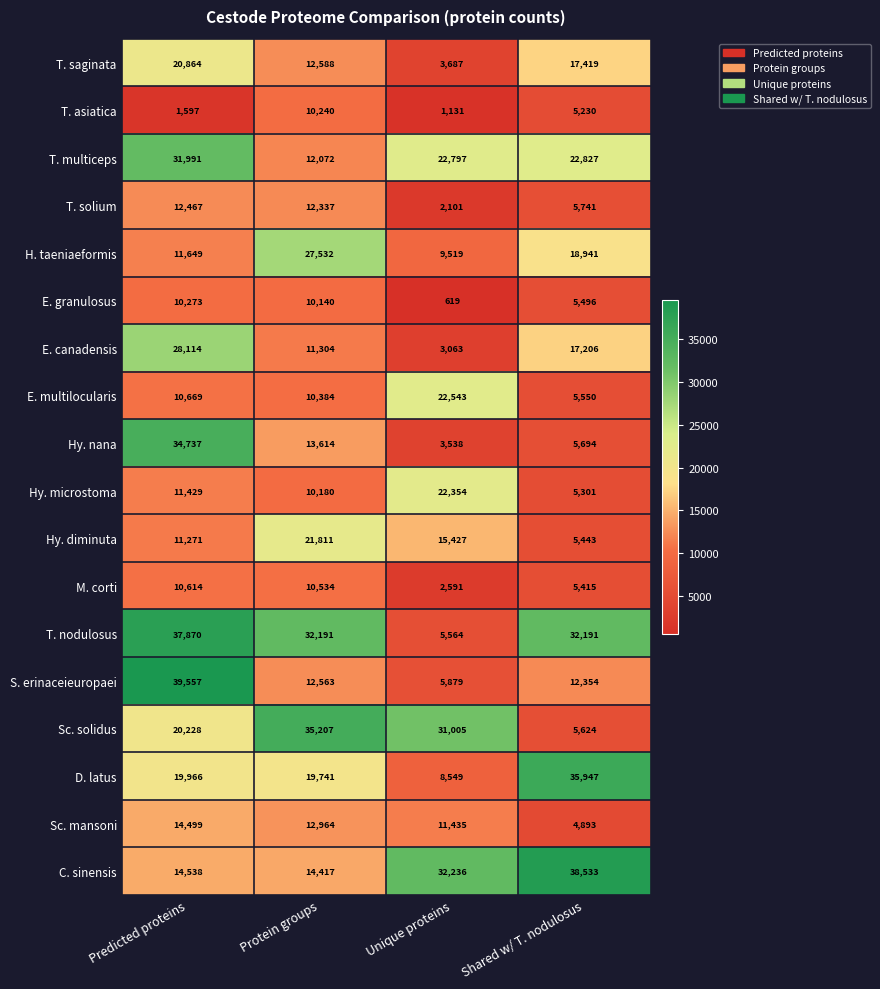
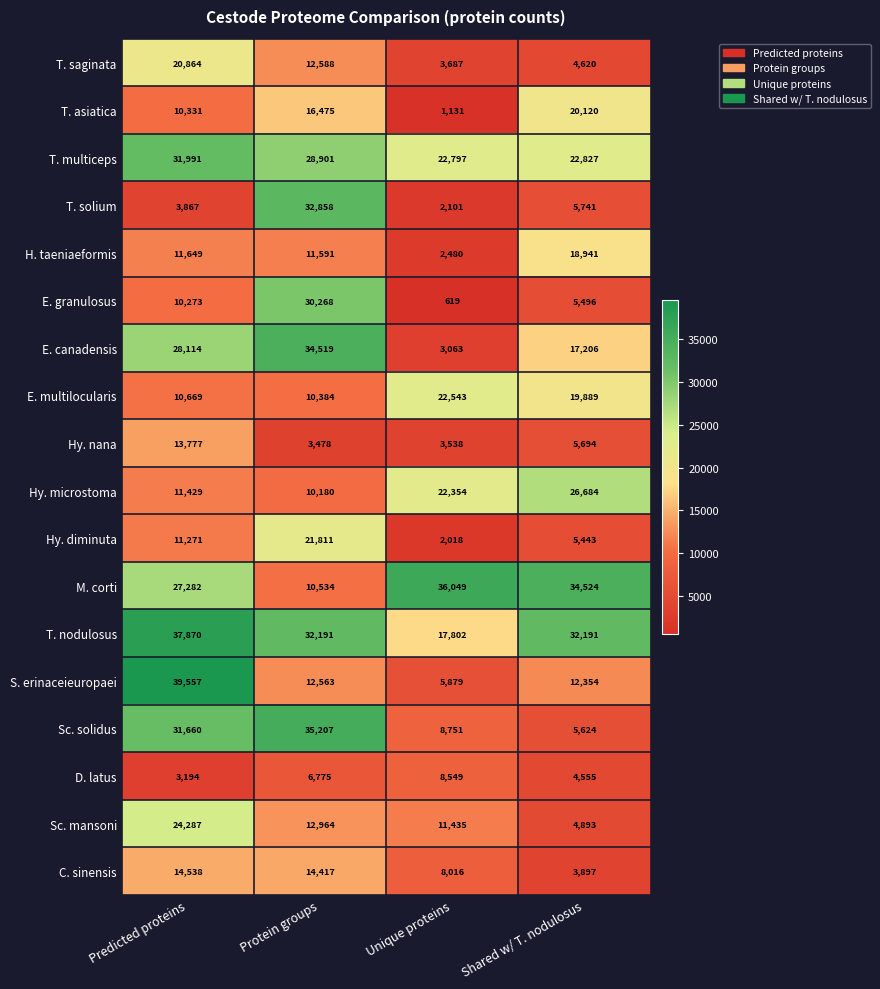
T. saginata, Shared w/ T. nodulosus: 17,419 -> 4,620
T. asiatica, Predicted proteins: 1,597 -> 10,331
T. asiatica, Protein groups: 10,240 -> 16,475
T. asiatica, Shared w/ T. nodulosus: 5,230 -> 20,120
T. multiceps, Protein groups: 12,072 -> 28,901
T. solium, Predicted proteins: 12,467 -> 3,867
T. solium, Protein groups: 12,337 -> 32,858
H. taeniaeformis, Protein groups: 27,532 -> 11,591
H. taeniaeformis, Unique proteins: 9,519 -> 2,480
E. granulosus, Protein groups: 10,140 -> 30,268
E. canadensis, Protein groups: 11,304 -> 34,519
E. multilocularis, Shared w/ T. nodulosus: 5,550 -> 19,889
Hy. nana, Predicted proteins: 34,737 -> 13,777
Hy. nana, Protein groups: 13,614 -> 3,478
Hy. microstoma, Shared w/ T. nodulosus: 5,301 -> 26,684
Hy. diminuta, Unique proteins: 15,427 -> 2,018
M. corti, Predicted proteins: 10,614 -> 27,282
M. corti, Unique proteins: 2,591 -> 36,049
M. corti, Shared w/ T. nodulosus: 5,415 -> 34,524
T. nodulosus, Unique proteins: 5,564 -> 17,802
Sc. solidus, Predicted proteins: 20,228 -> 31,660
Sc. solidus, Unique proteins: 31,005 -> 8,751
D. latus, Predicted proteins: 19,966 -> 3,194
D. latus, Protein groups: 19,741 -> 6,775
D. latus, Shared w/ T. nodulosus: 35,947 -> 4,555
Sc. mansoni, Predicted proteins: 14,499 -> 24,287
C. sinensis, Unique proteins: 32,236 -> 8,016
C. sinensis, Shared w/ T. nodulosus: 38,533 -> 3,897
